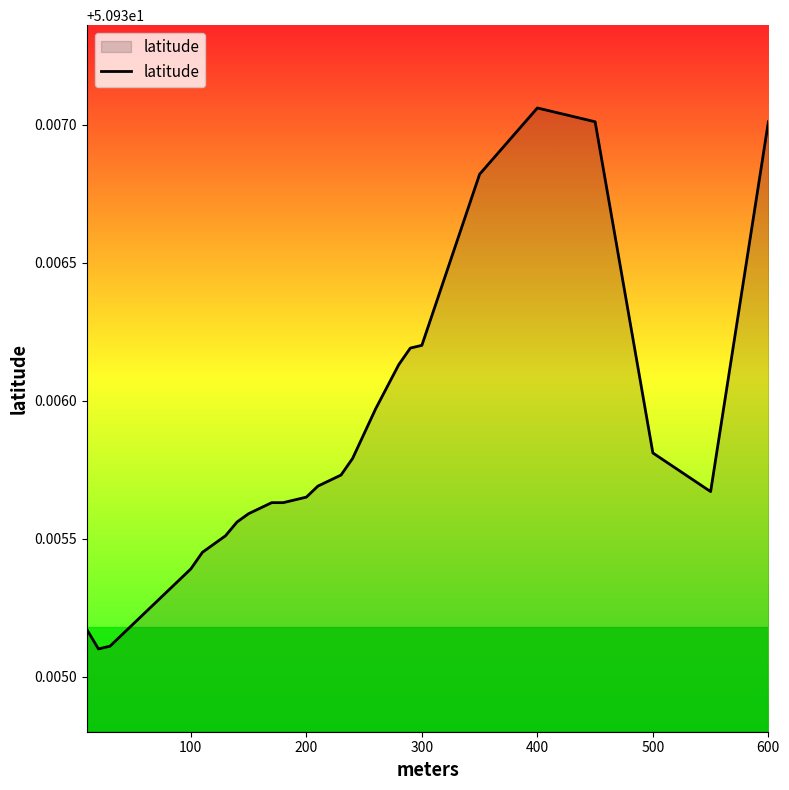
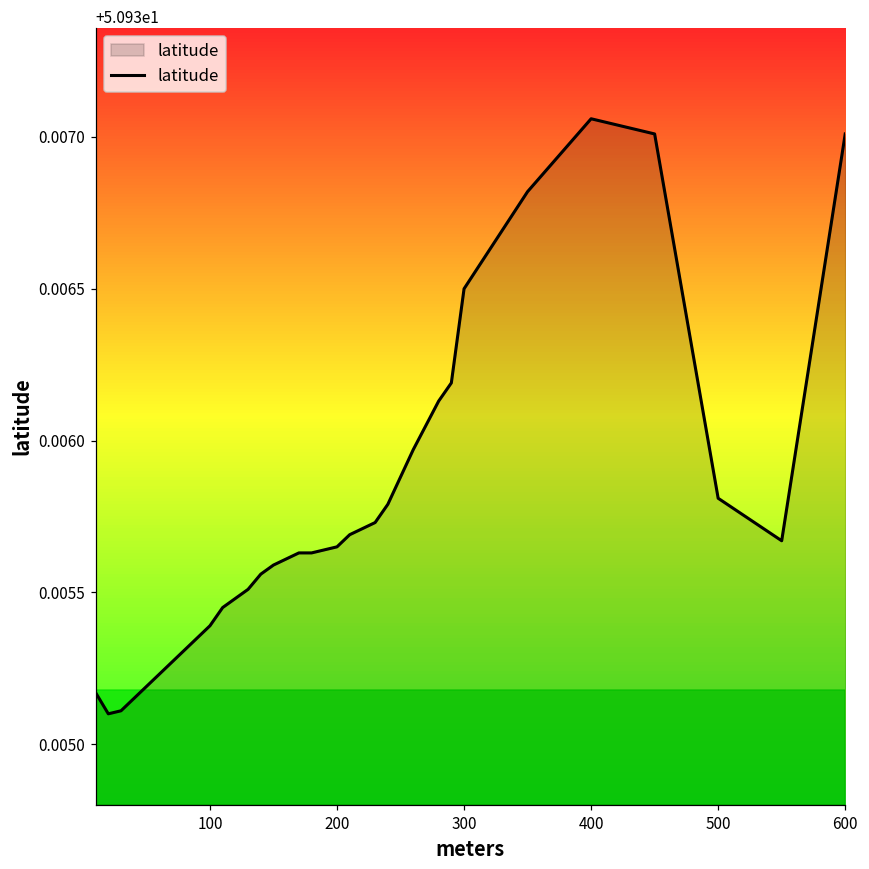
300: 50.9362 -> 50.9365
